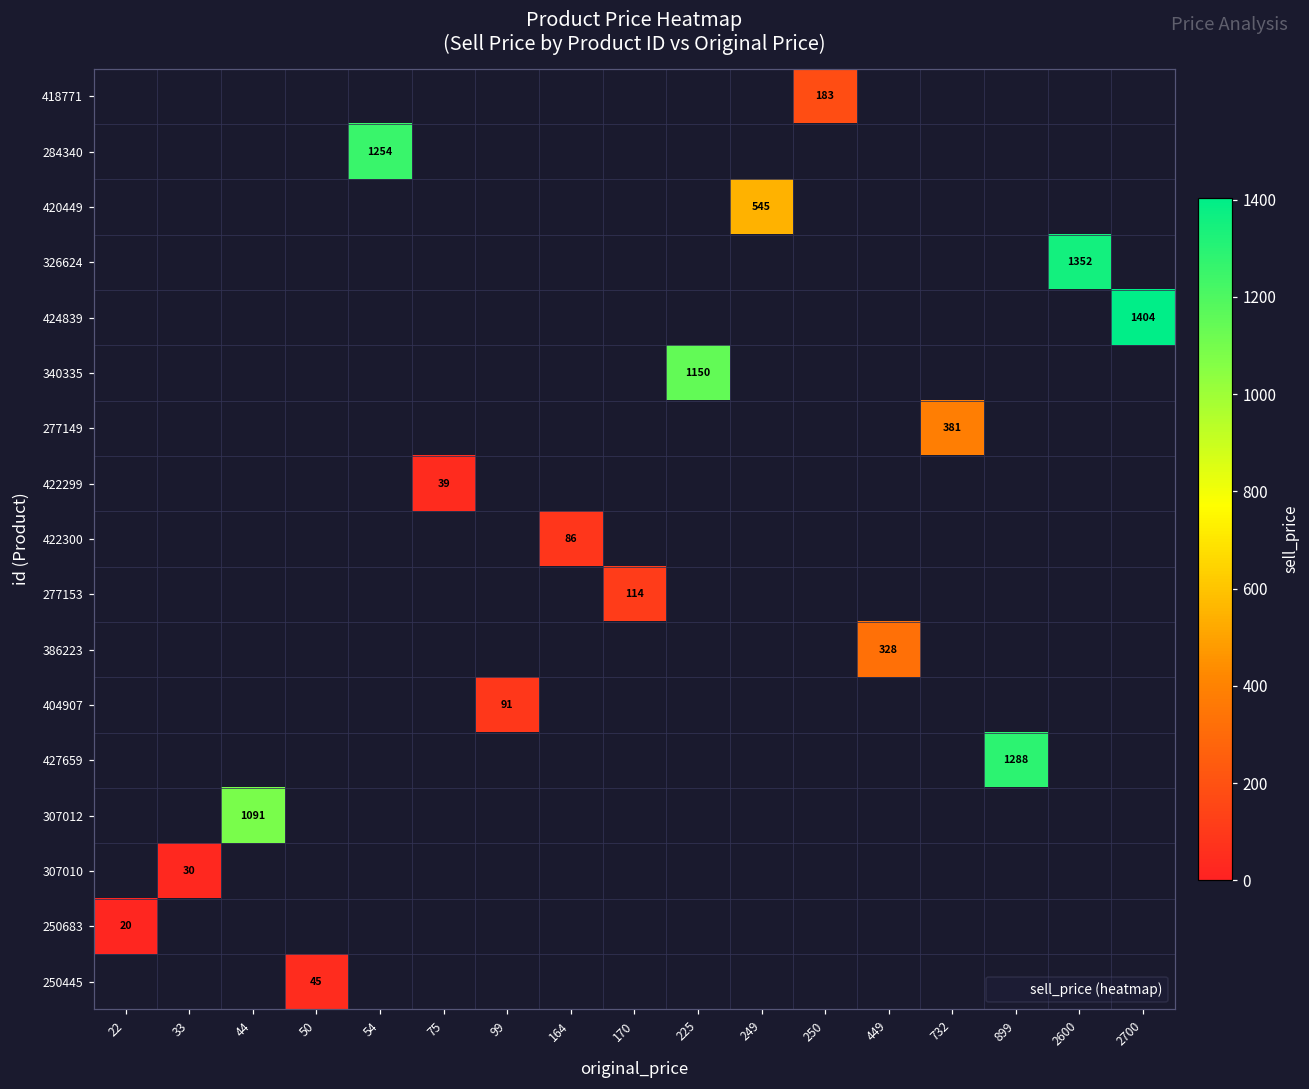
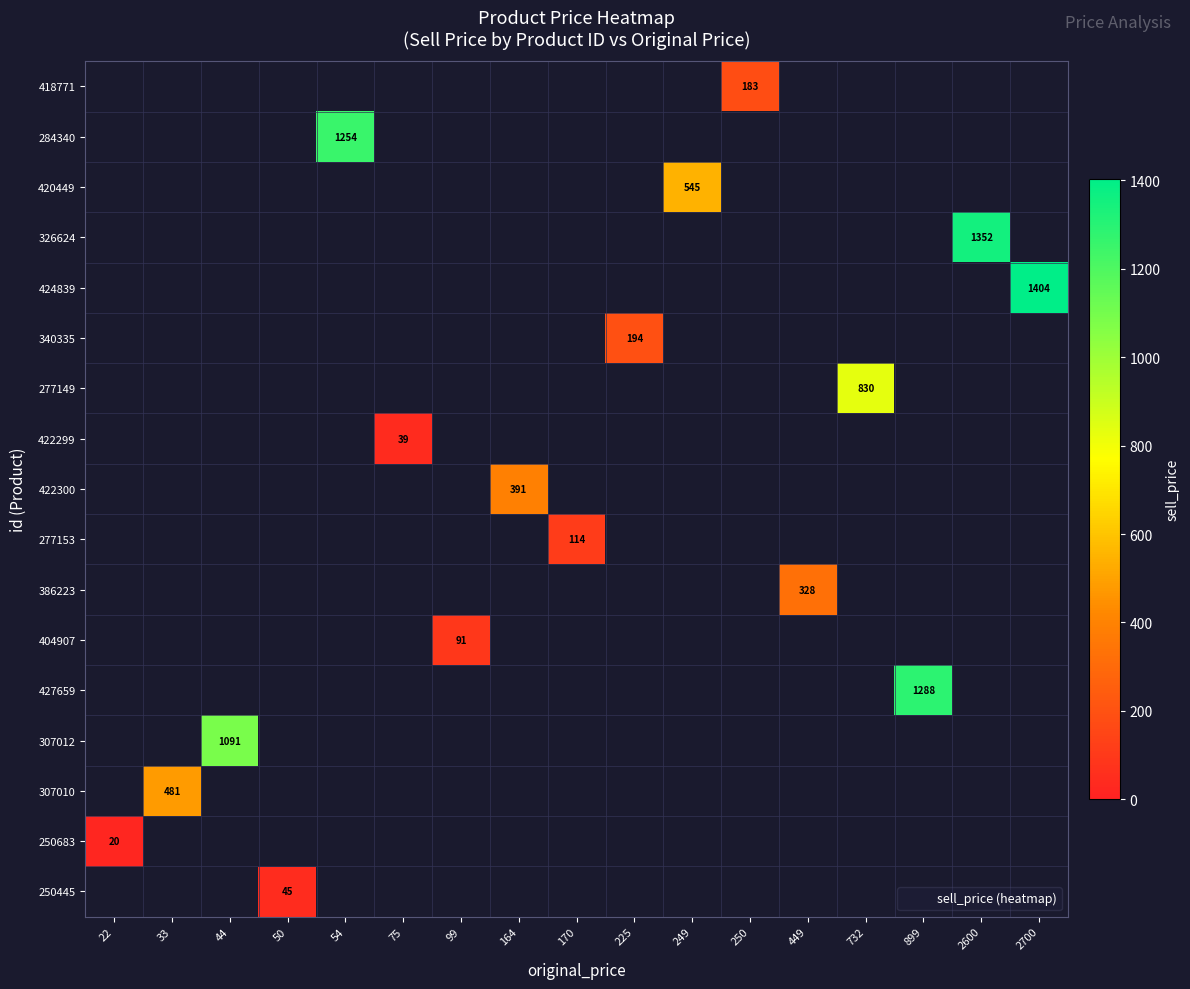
340335, 225: 1150 -> 194
277149, 732: 381 -> 830
422300, 164: 86 -> 391
307010, 33: 30 -> 481
